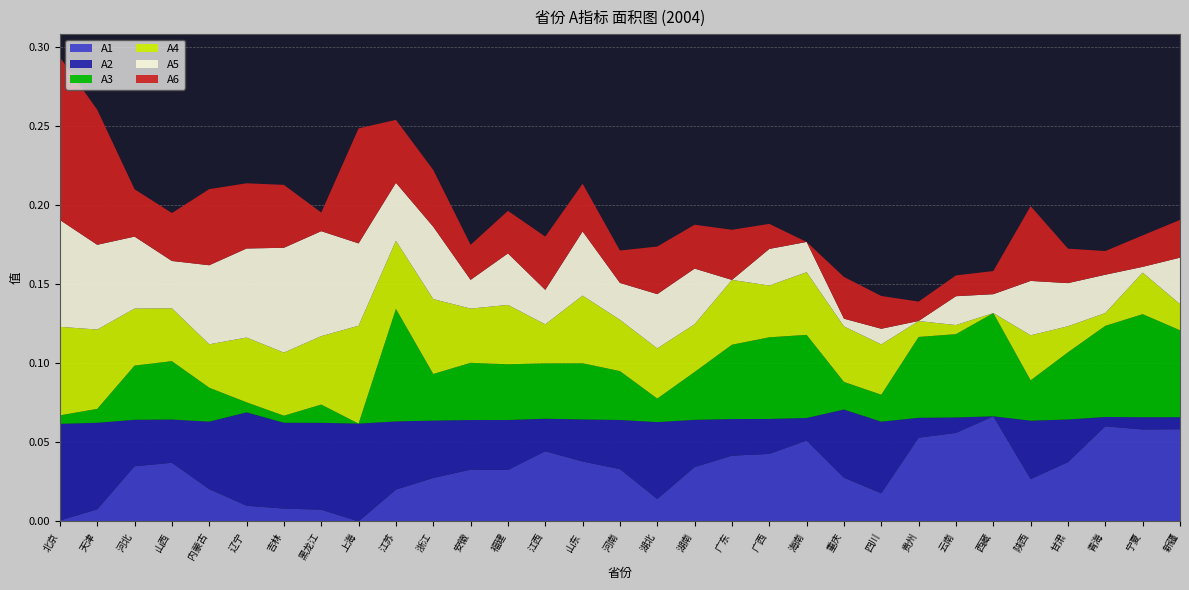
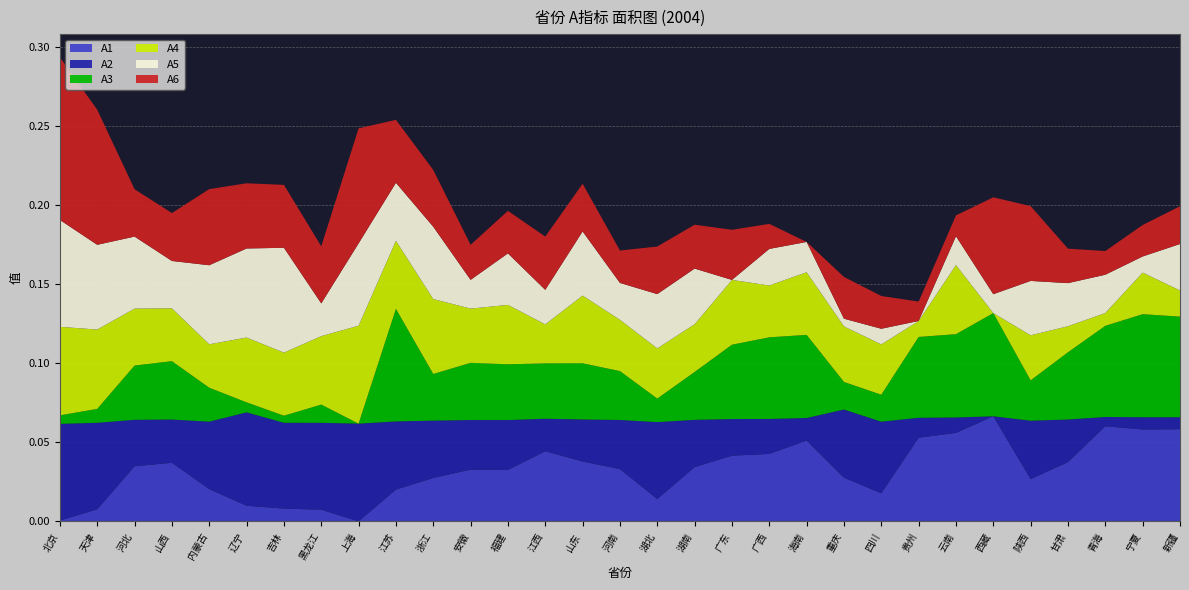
A5, 黑龙江: 0.066 -> 0.021
A6, 黑龙江: 0.012 -> 0.036
A4, 云南: 0.006 -> 0.044
A6, 西藏: 0.015 -> 0.061
A5, 宁夏: 0.004 -> 0.010
A3, 新疆: 0.055 -> 0.064
